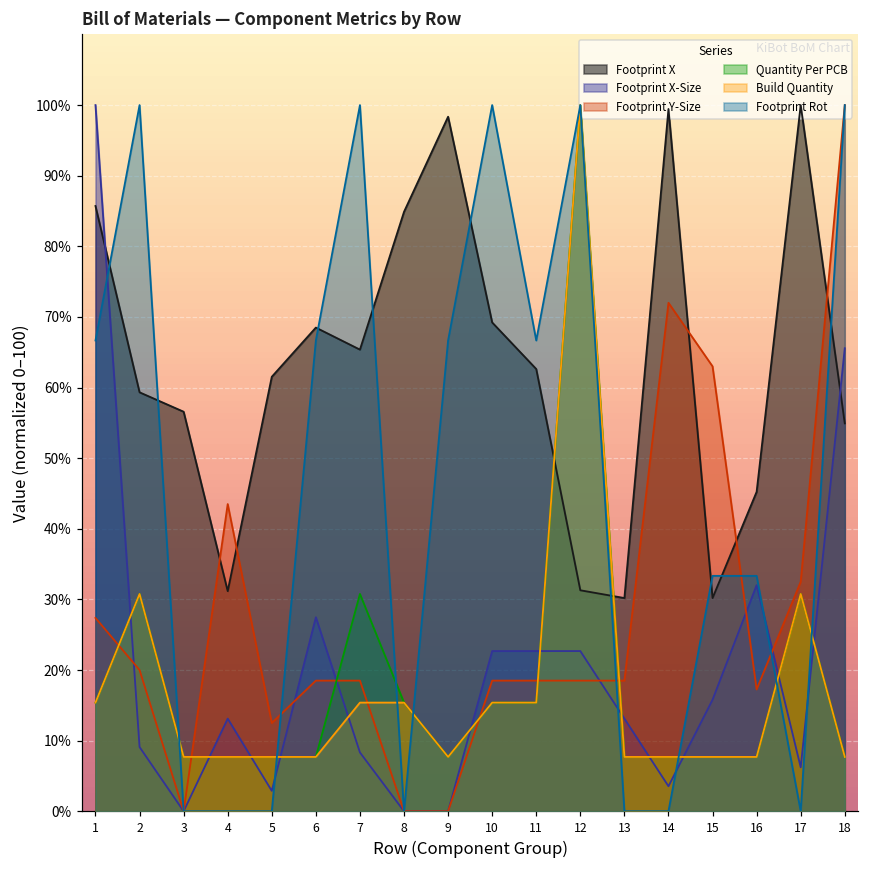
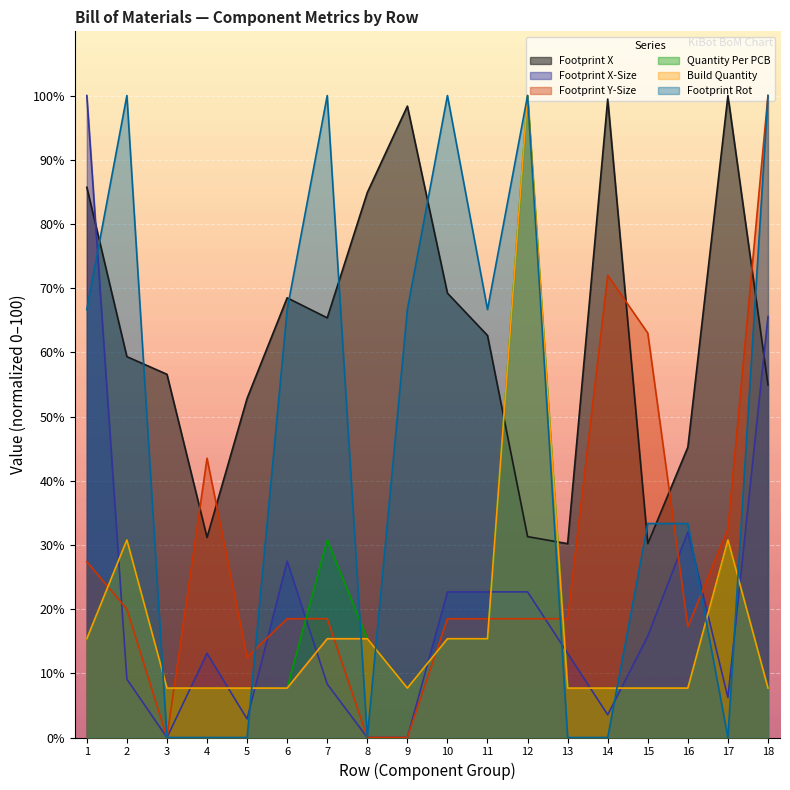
Footprint X, 5: 62% -> 53%
